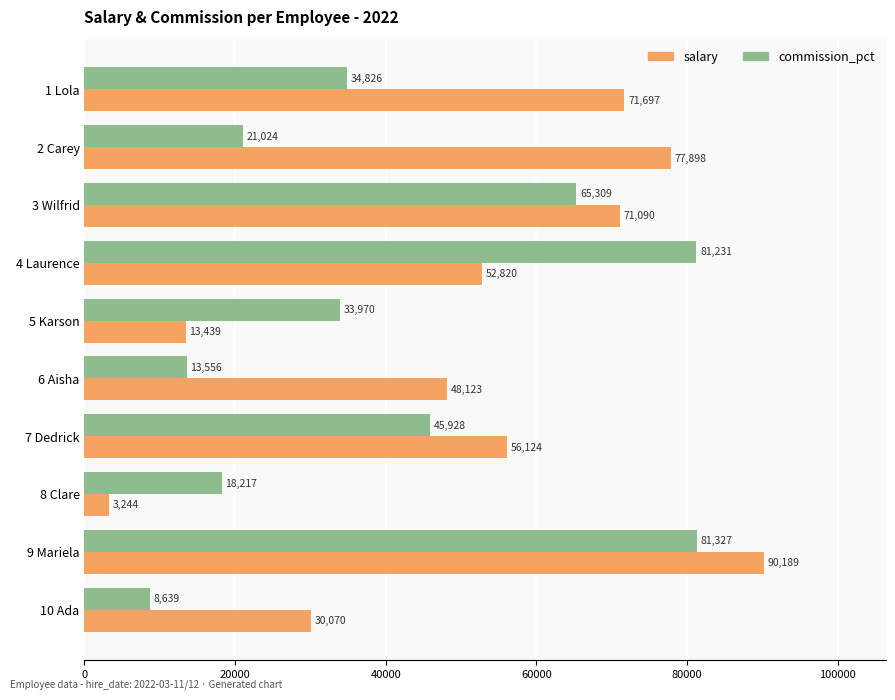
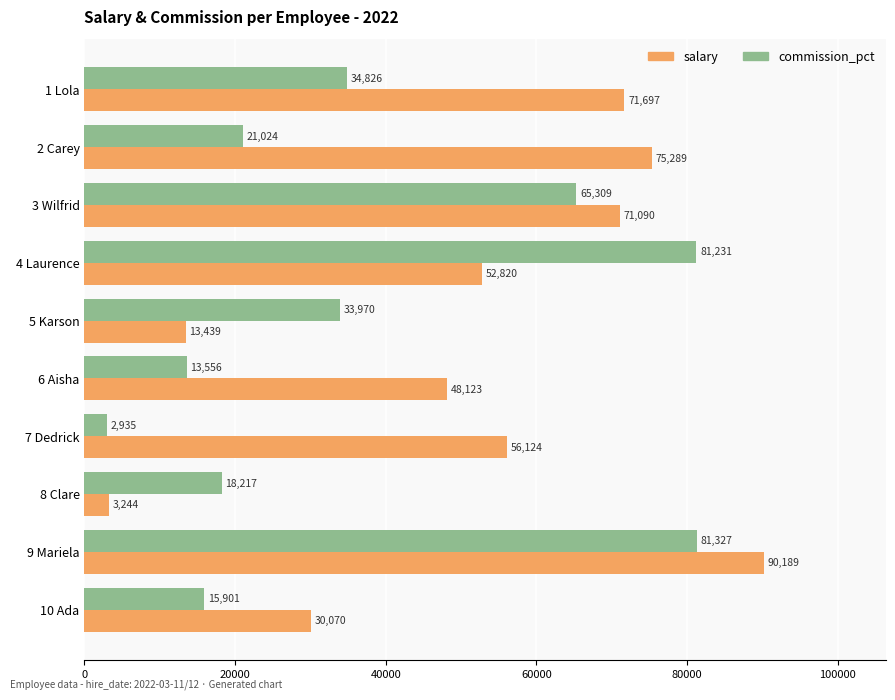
salary, 2 Carey: 77,898 -> 75,289
commission_pct, 7 Dedrick: 45,928 -> 2,935
commission_pct, 10 Ada: 8,639 -> 15,901
